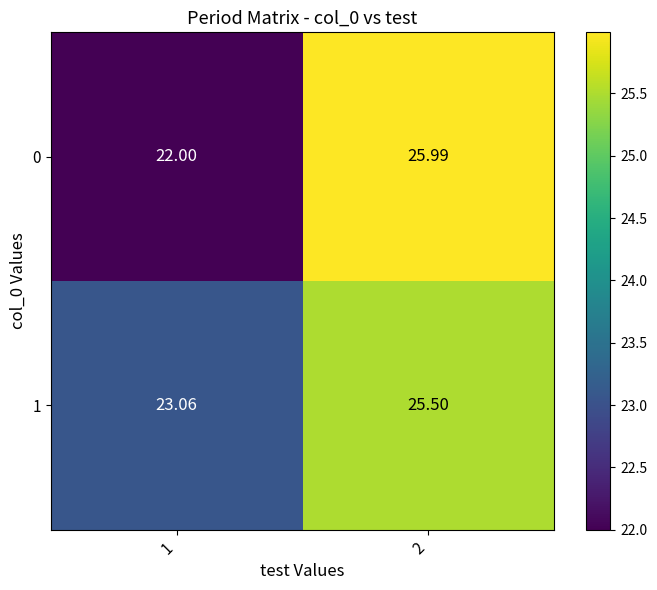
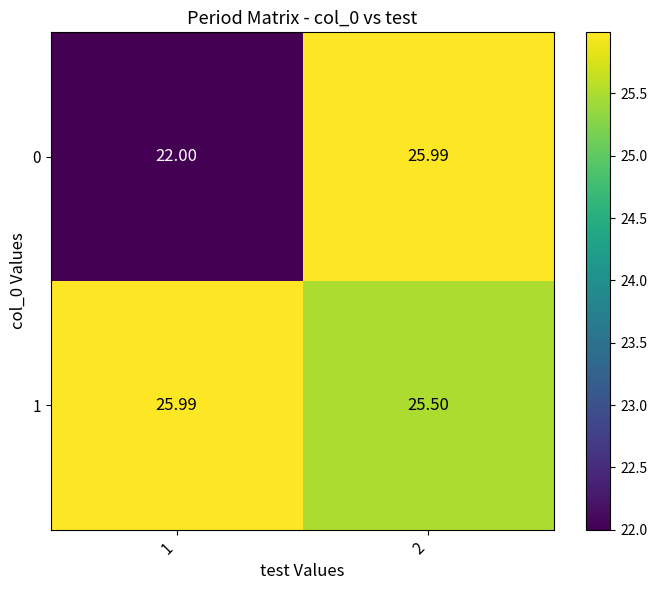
1, 1: 23.06 -> 25.99
